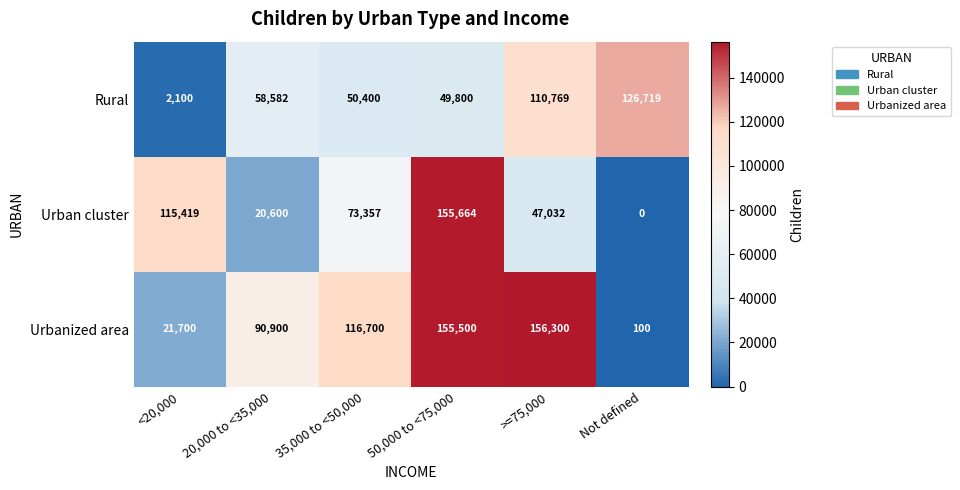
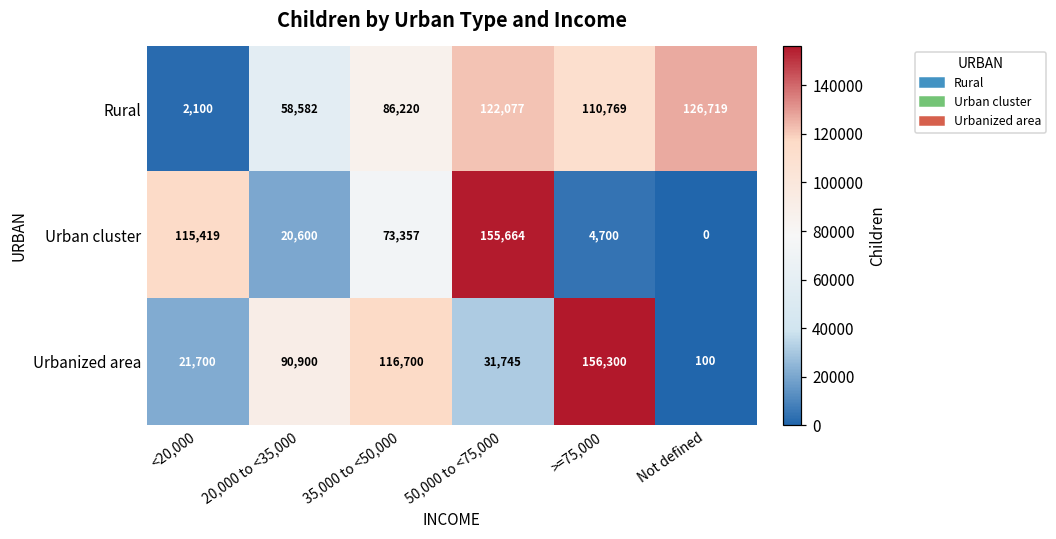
Rural, 35,000 to <50,000: 50,400 -> 86,220
Rural, 50,000 to <75,000: 49,800 -> 122,077
Urban cluster, >=75,000: 47,032 -> 4,700
Urbanized area, 50,000 to <75,000: 155,500 -> 31,745
